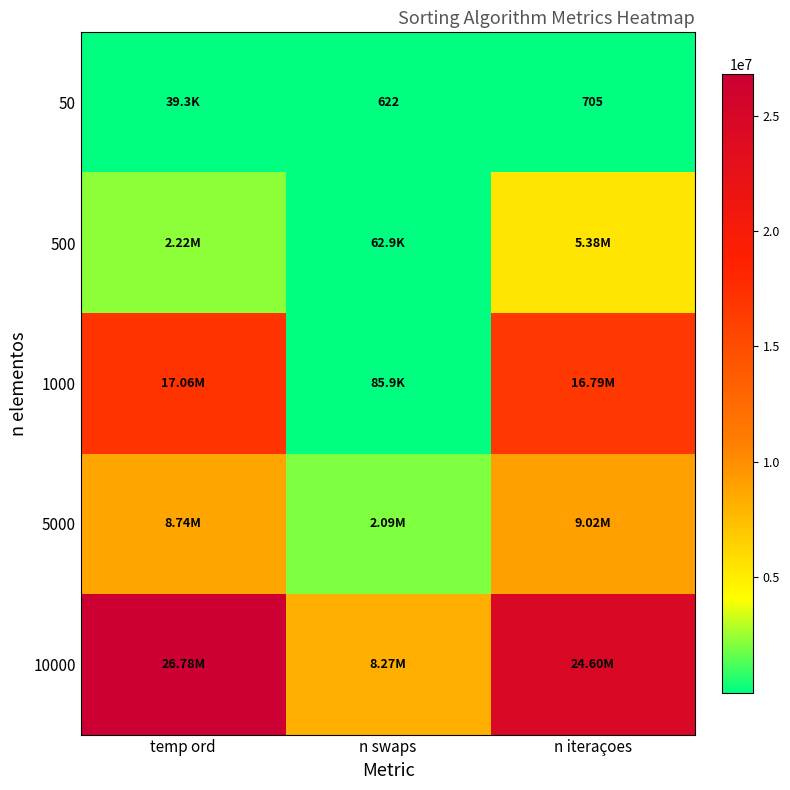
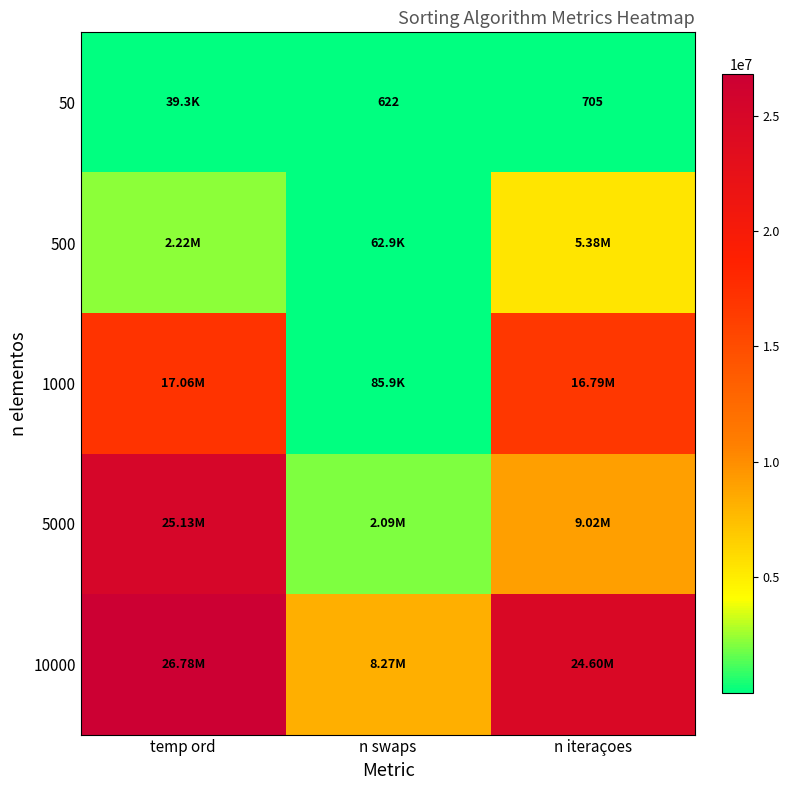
5000, temp ord: 8.74M -> 25.13M
